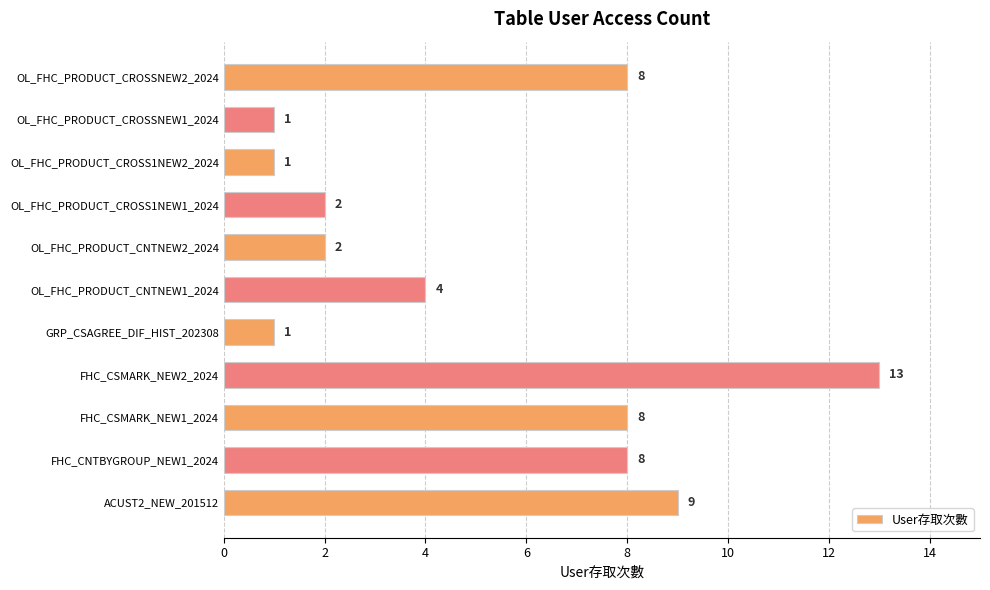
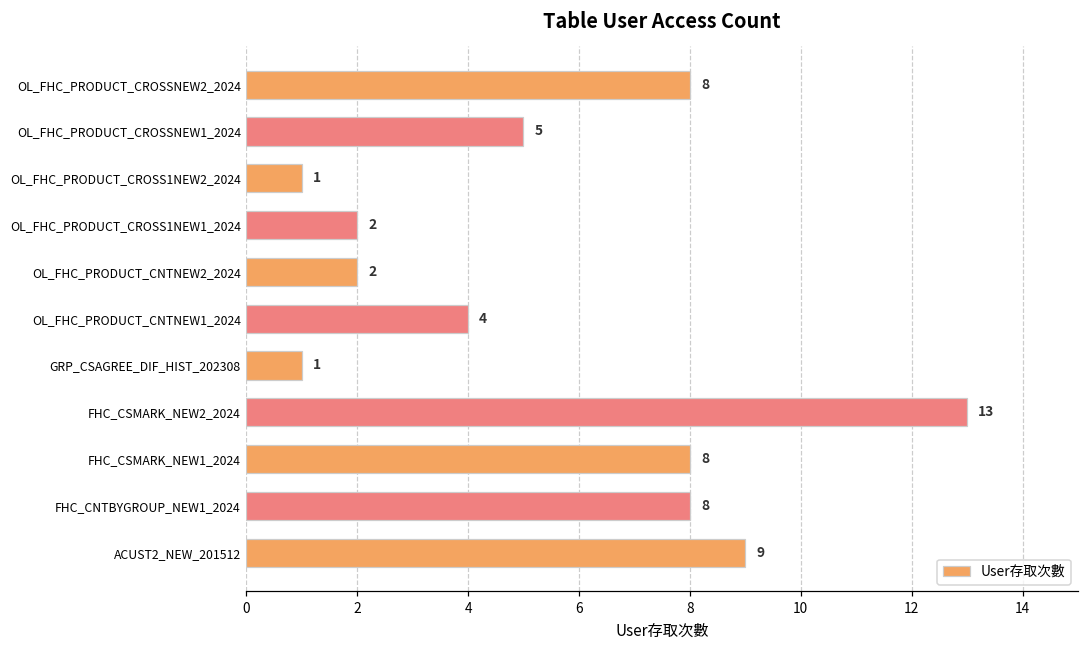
OL_FHC_PRODUCT_CROSSNEW1_2024: 1 -> 5
